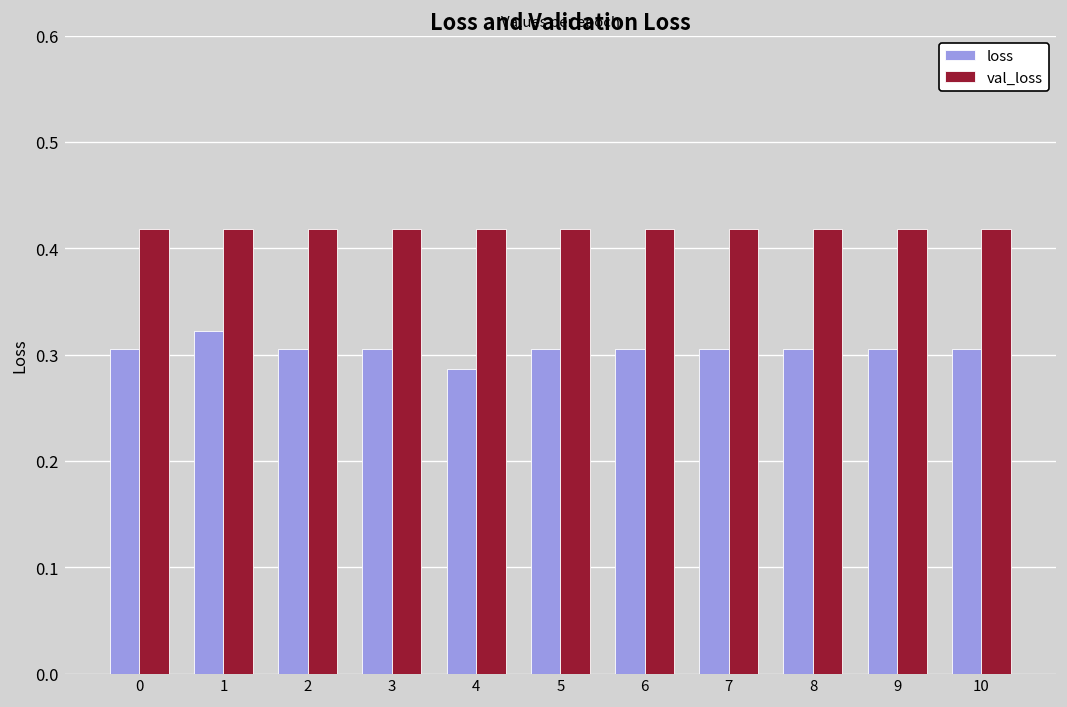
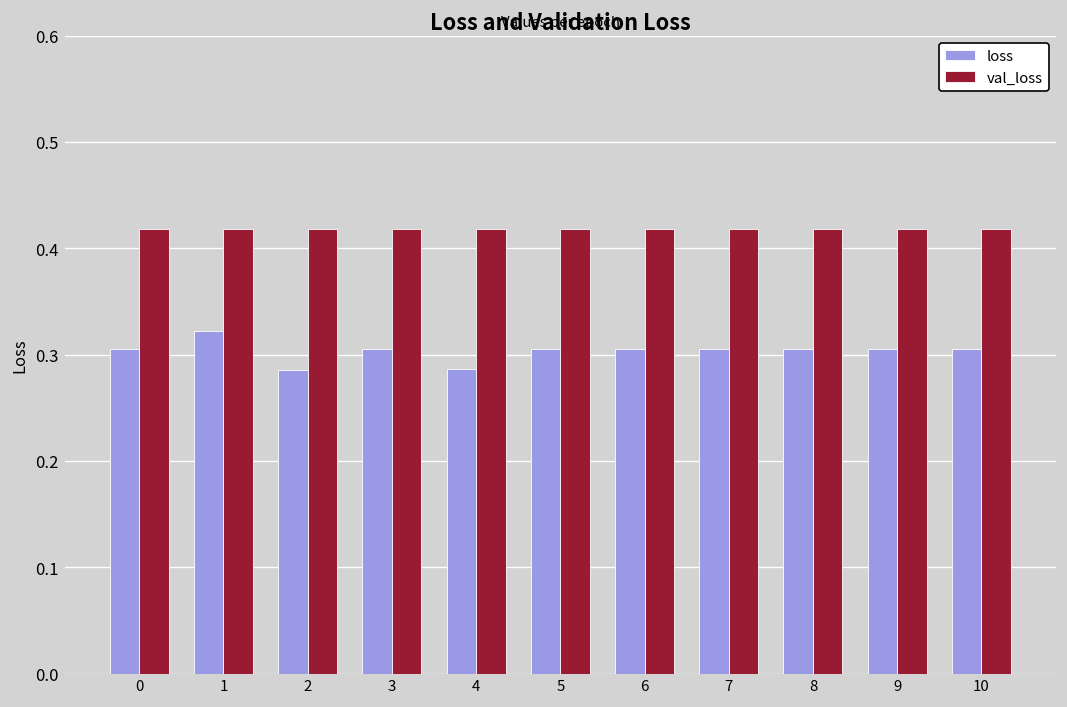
loss, 2: 0.31 -> 0.29
